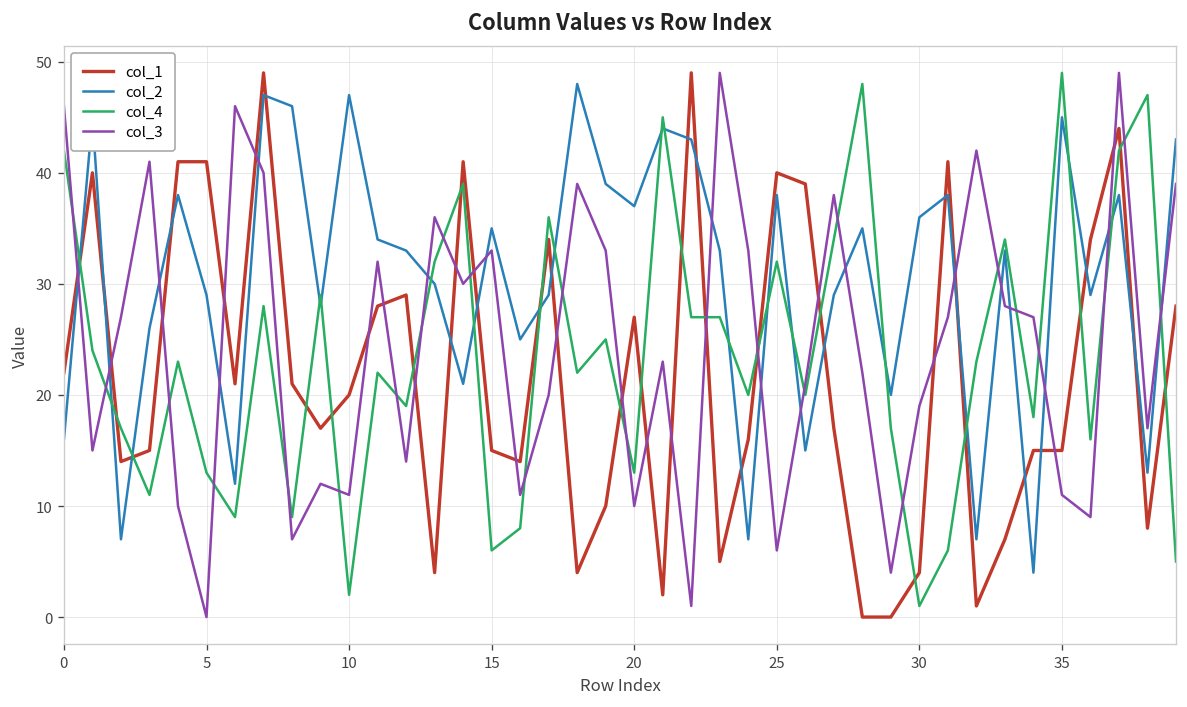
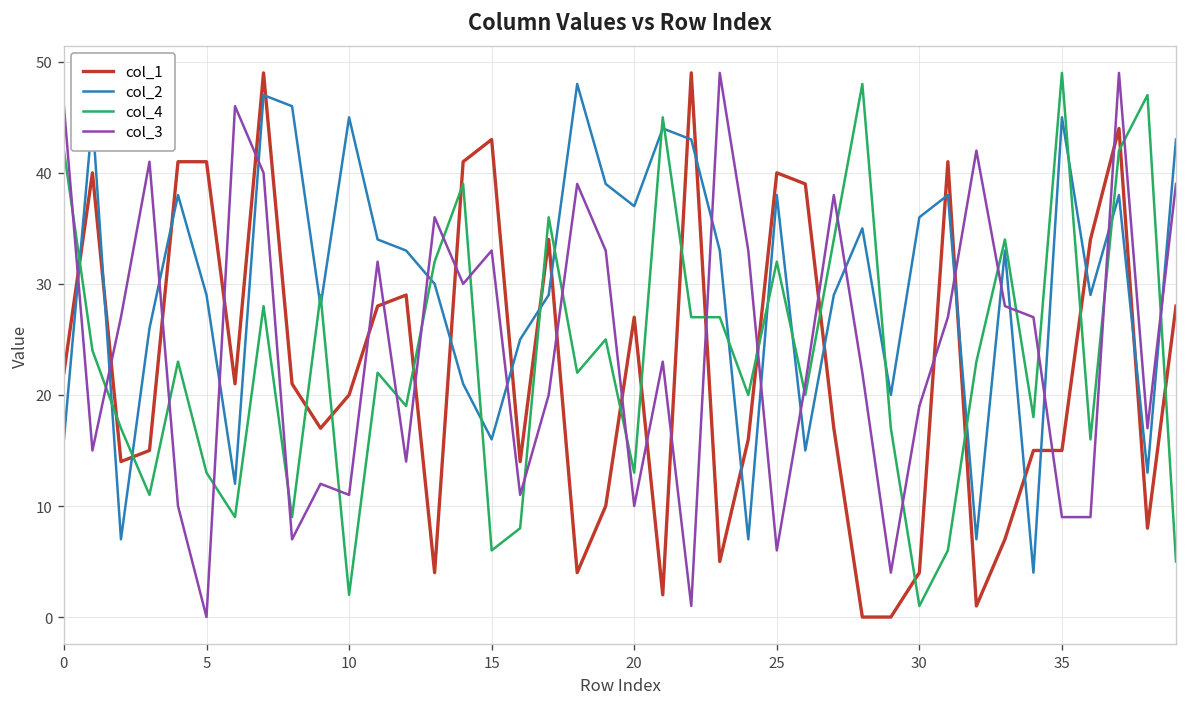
col_2, 10: 47 -> 45
col_1, 15: 15 -> 43
col_2, 15: 35 -> 16
col_3, 35: 11 -> 9
